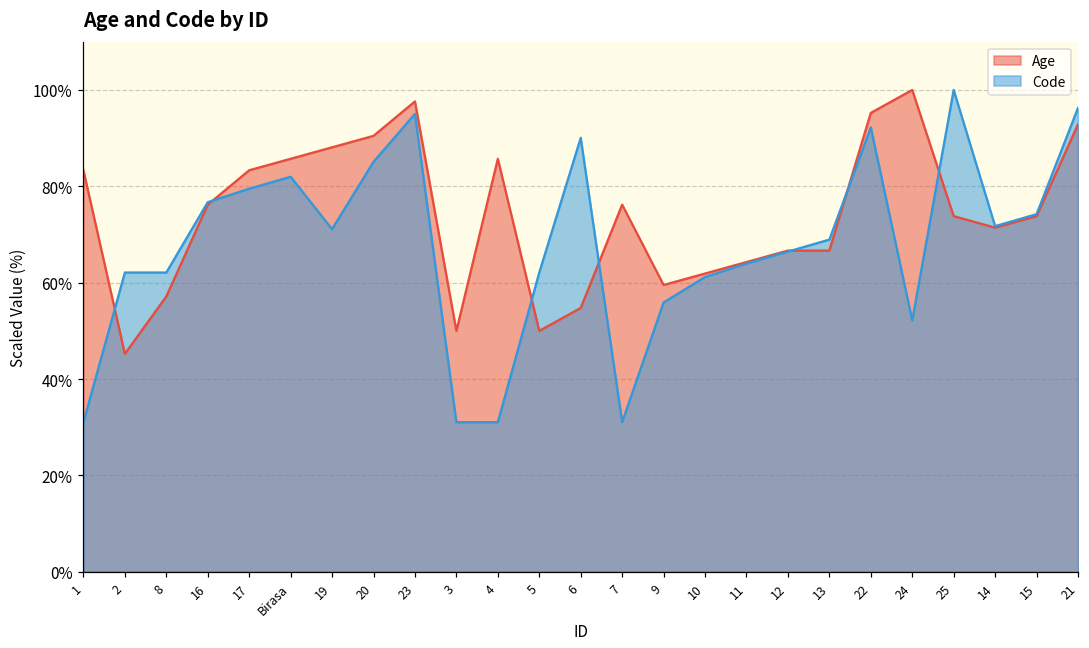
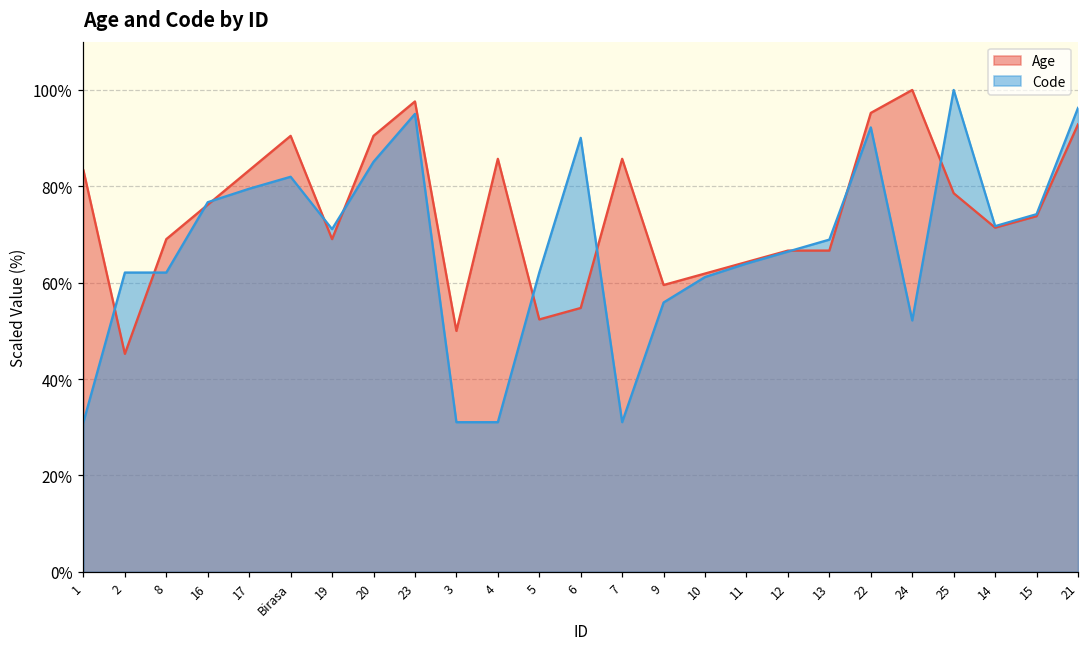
Age, 8: 57% -> 69%
Age, Birasa: 86% -> 90%
Age, 19: 88% -> 69%
Age, 5: 50% -> 52%
Age, 7: 76% -> 86%
Age, 25: 74% -> 79%
